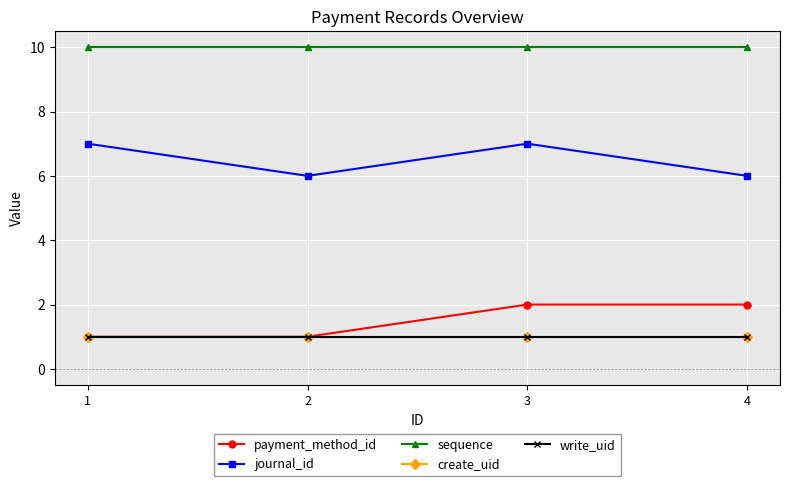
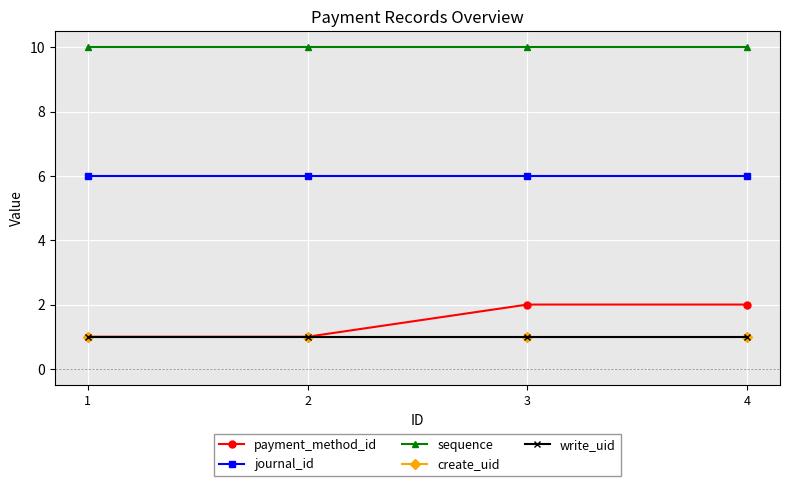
journal_id, 1: 7 -> 6
journal_id, 3: 7 -> 6
